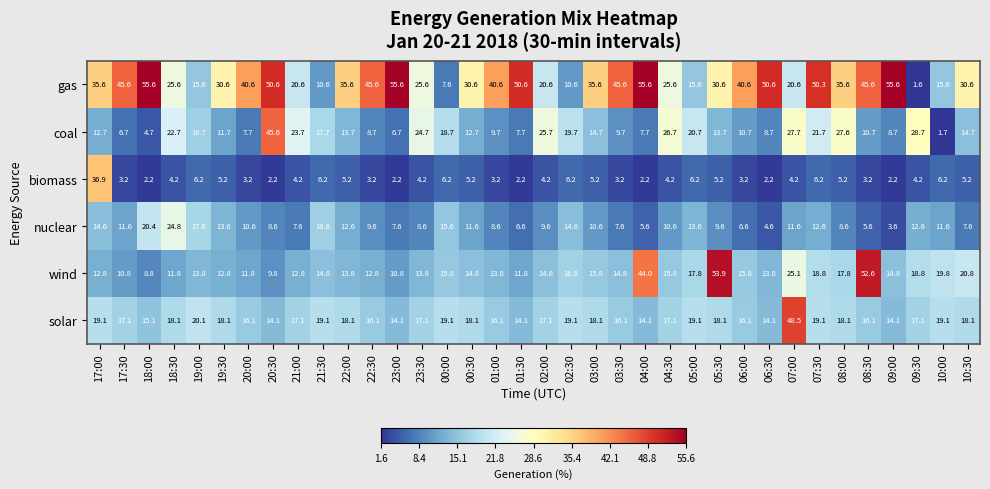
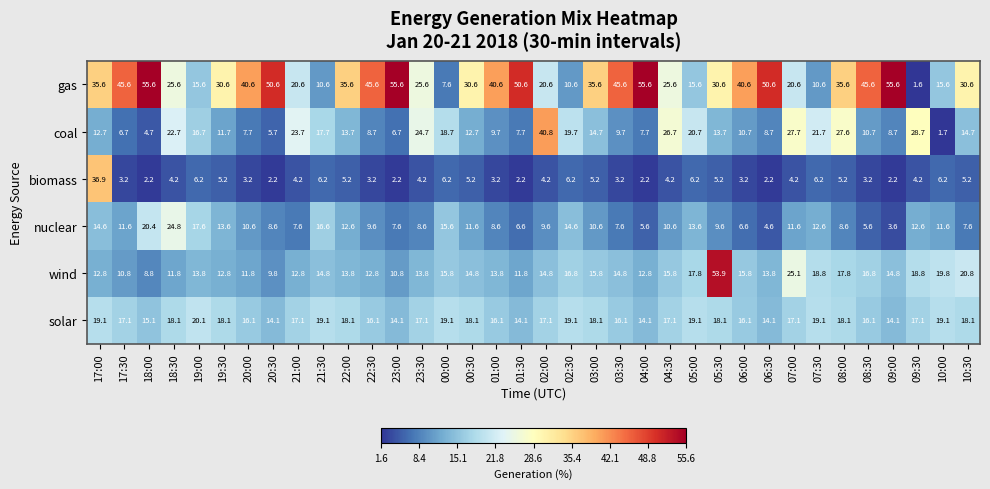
gas, 07:30: 50.3 -> 10.6
coal, 20:30: 45.6 -> 5.7
coal, 02:00: 25.7 -> 40.8
wind, 04:00: 44.0 -> 12.8
wind, 08:30: 52.6 -> 16.8
solar, 07:00: 48.5 -> 17.1
